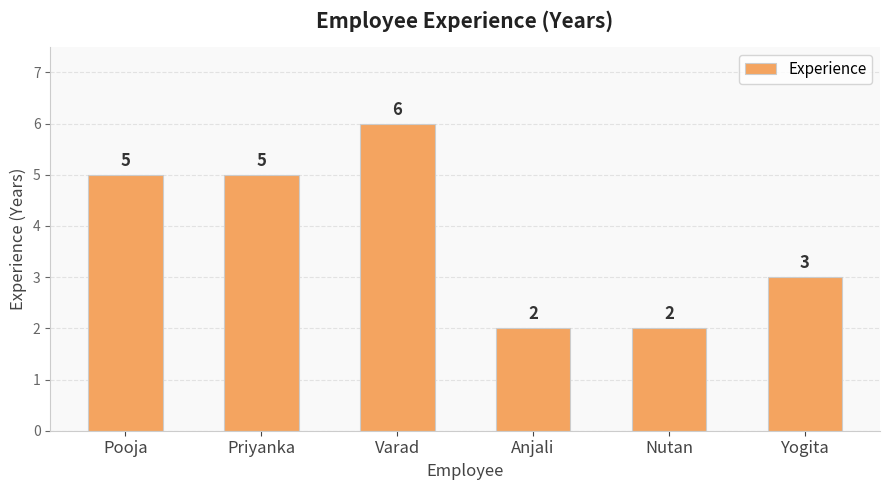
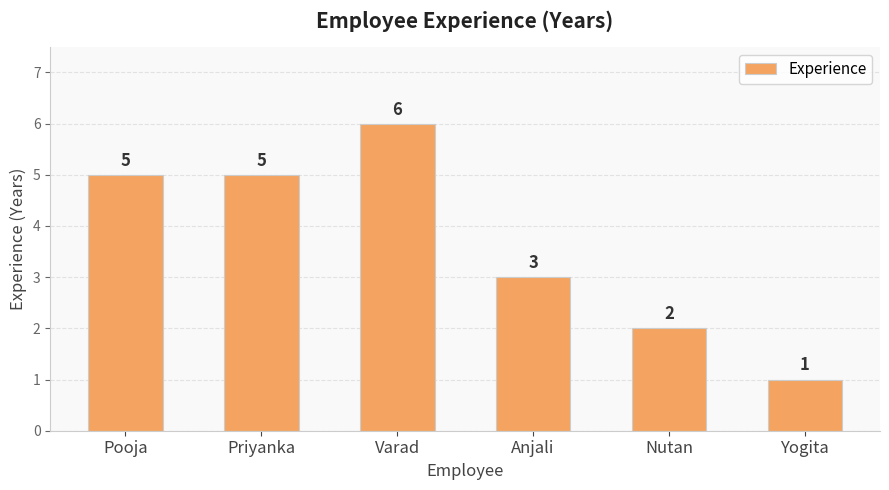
Anjali: 2 -> 3
Yogita: 3 -> 1
